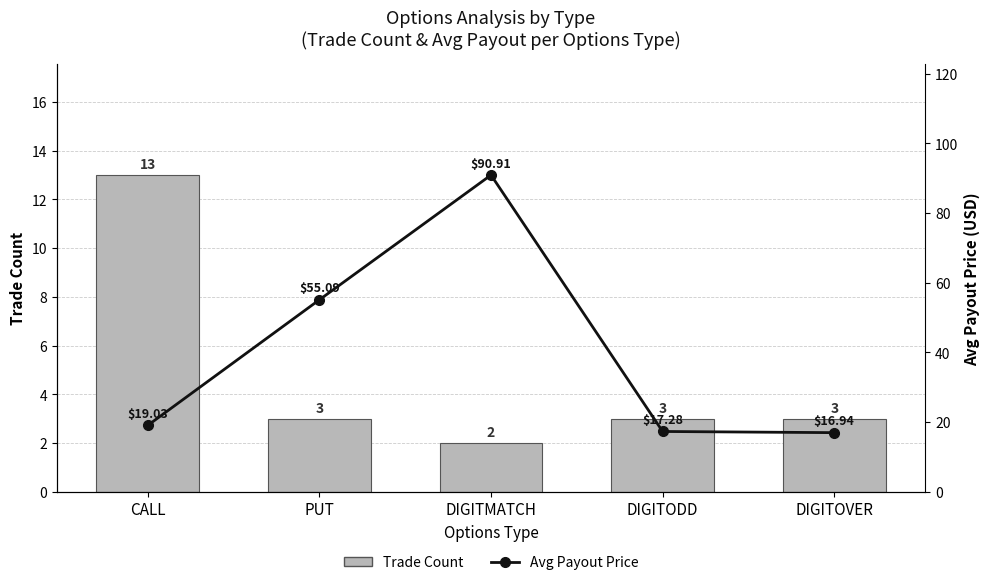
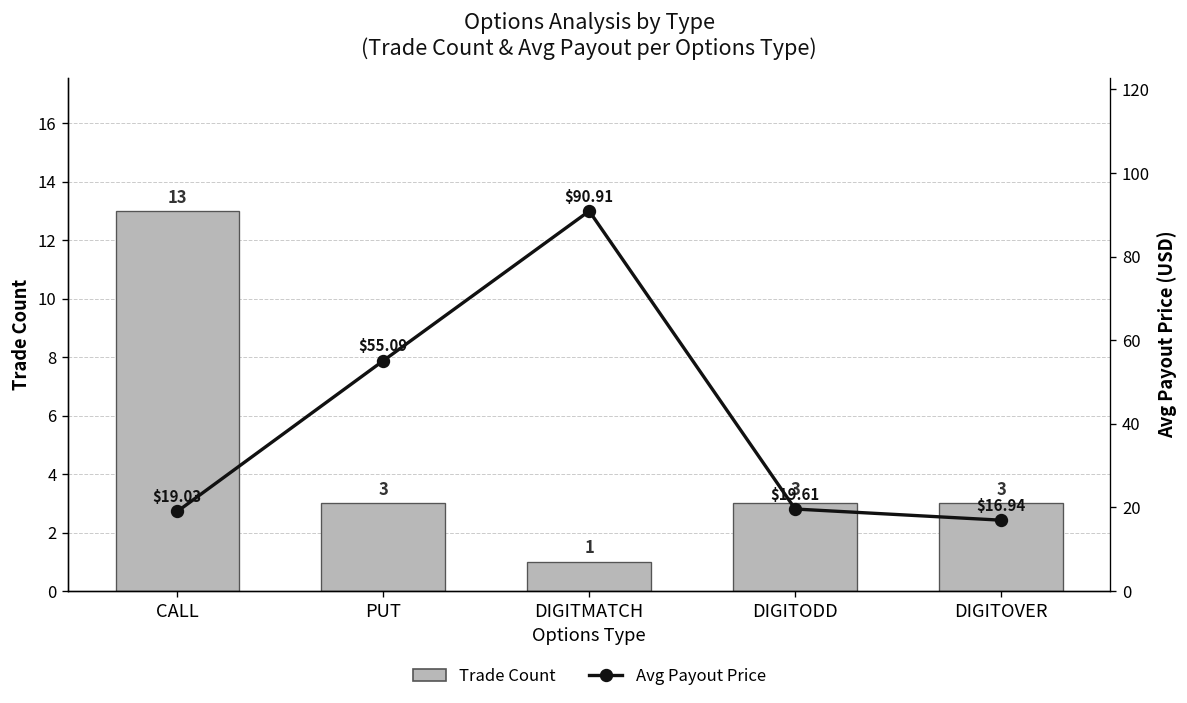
Trade Count, DIGITMATCH: 2 -> 1
Avg Payout Price, DIGITODD: $17.28 -> $19.61
